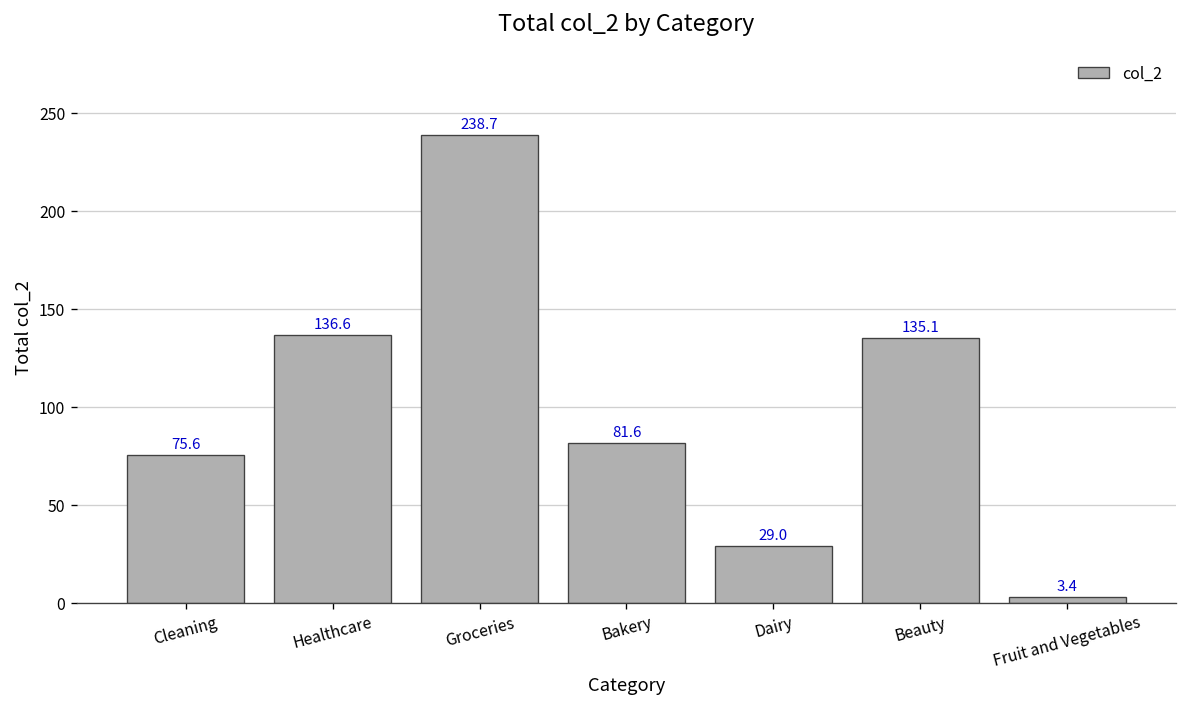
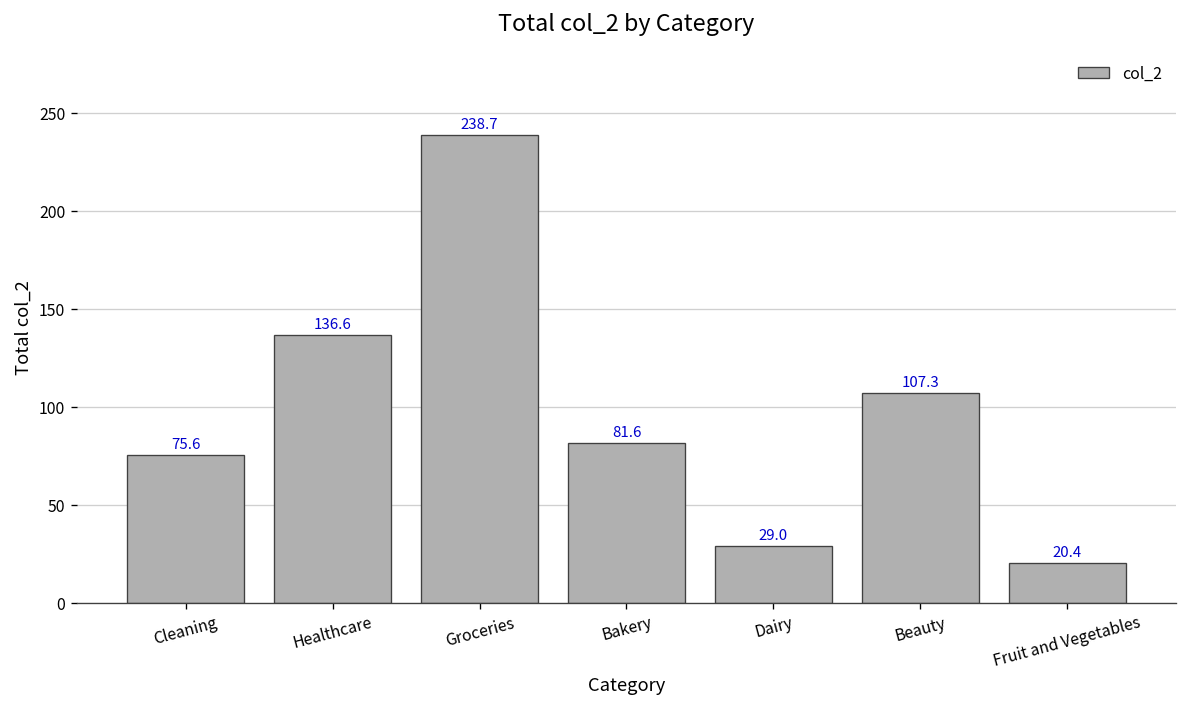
Beauty: 135.1 -> 107.3
Fruit and Vegetables: 3.4 -> 20.4
